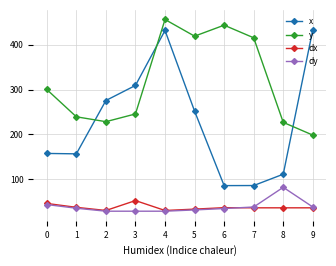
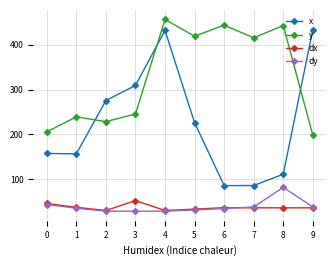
y, 0: 300 -> 210
x, 5: 250 -> 230
y, 8: 230 -> 440
